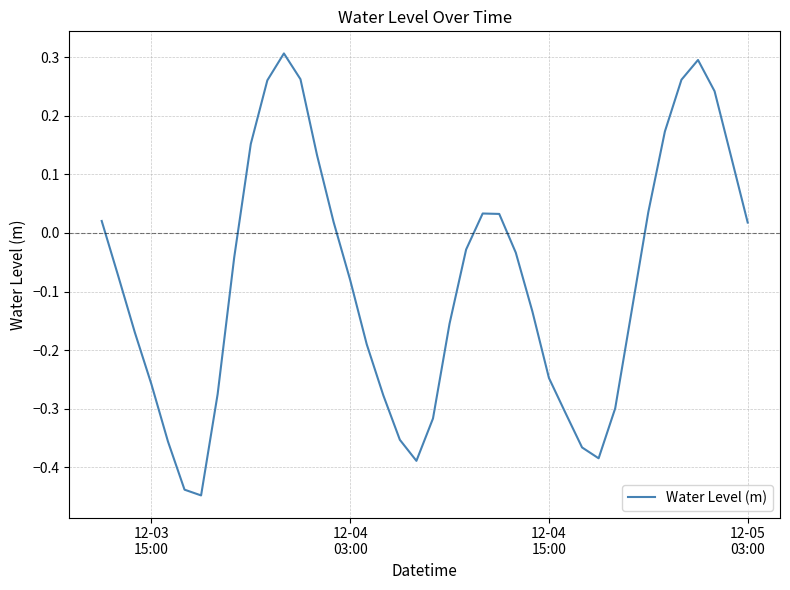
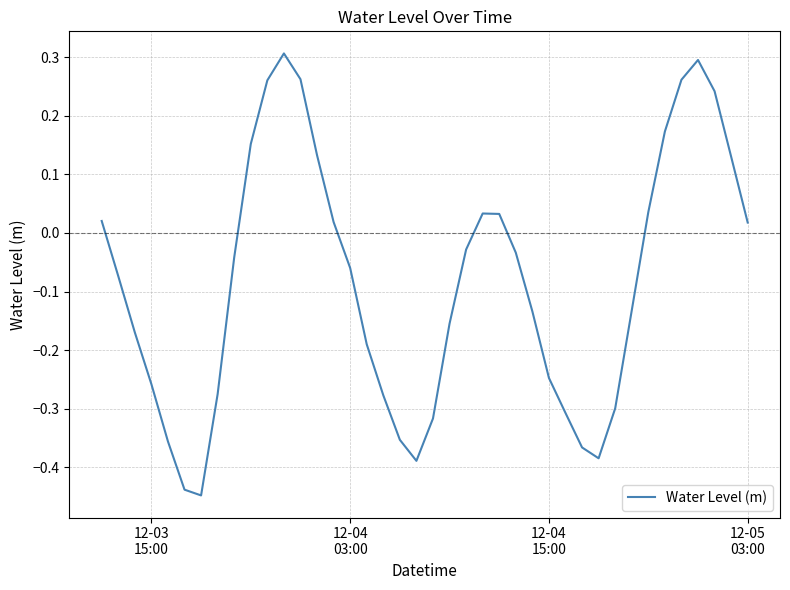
12-04 03:00: -0.08 -> -0.06
